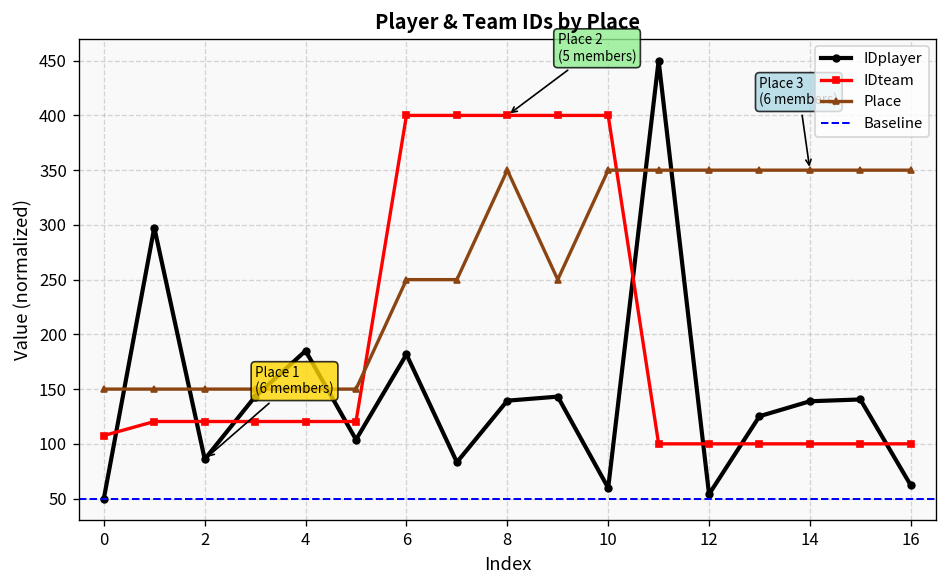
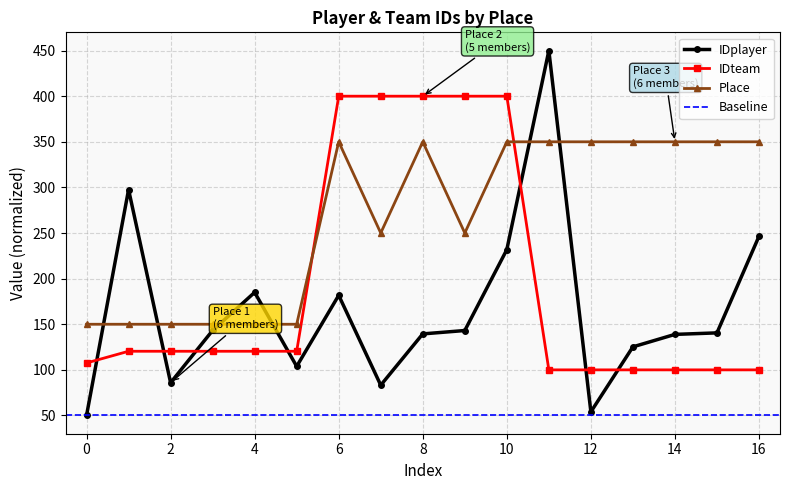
Place, 6: 250 -> 350
IDplayer, 10: 60 -> 230
IDplayer, 16: 60 -> 250
